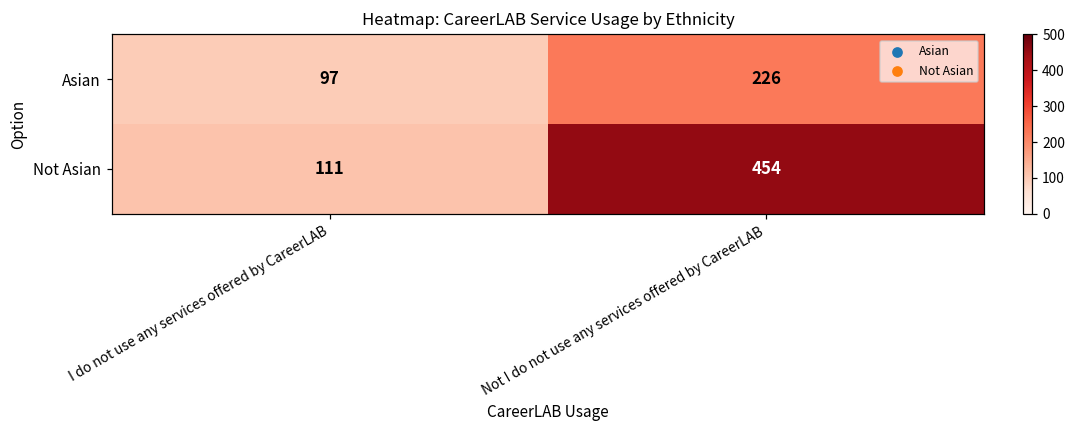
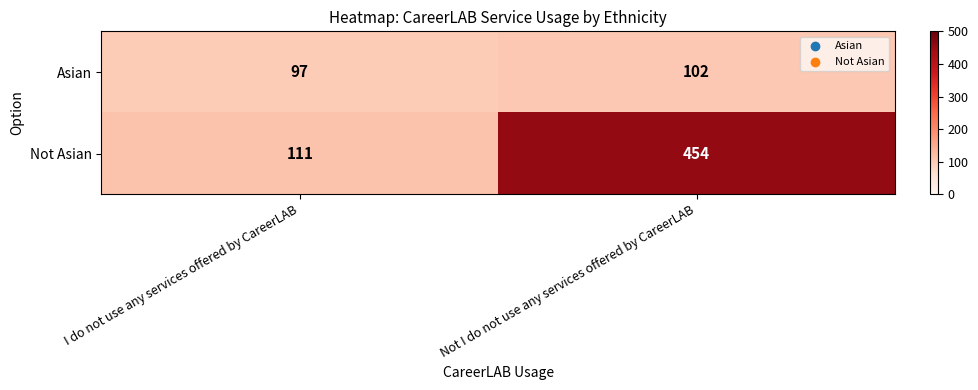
Asian, Not I do not use any services offered by CareerLAB: 226 -> 102
